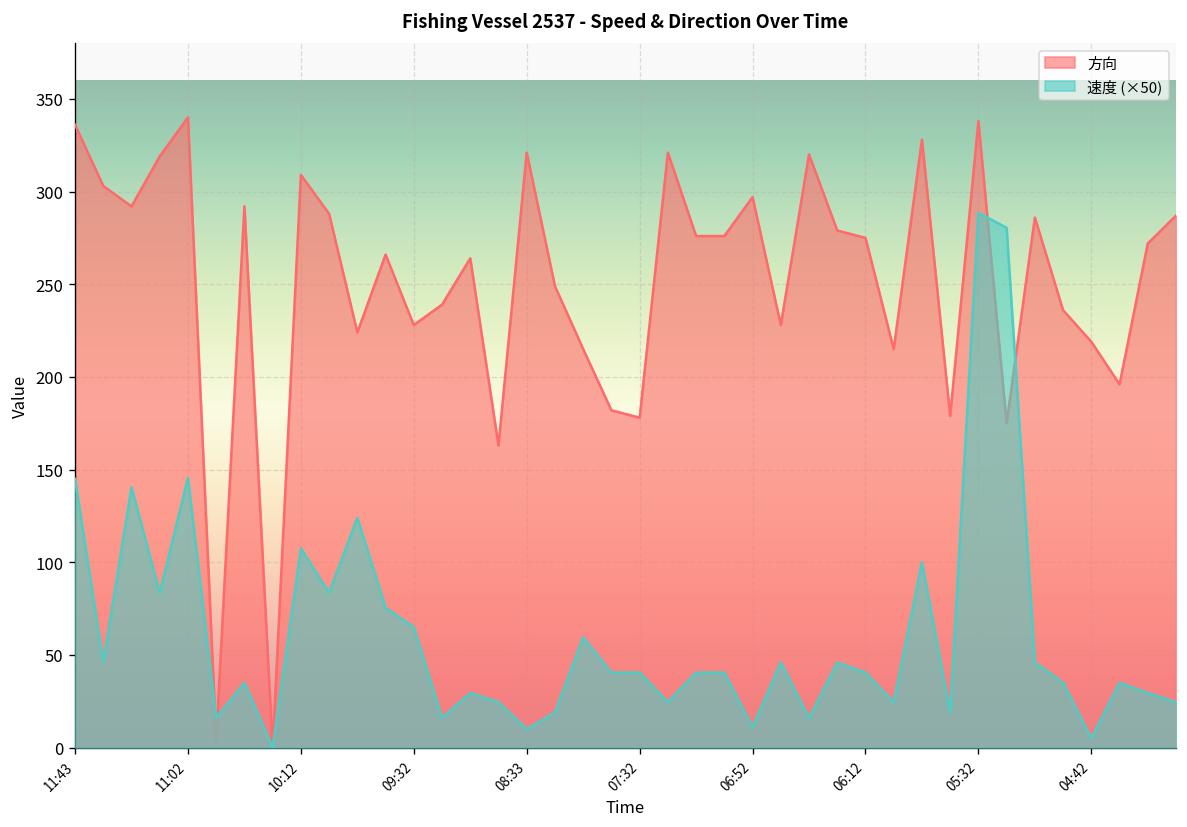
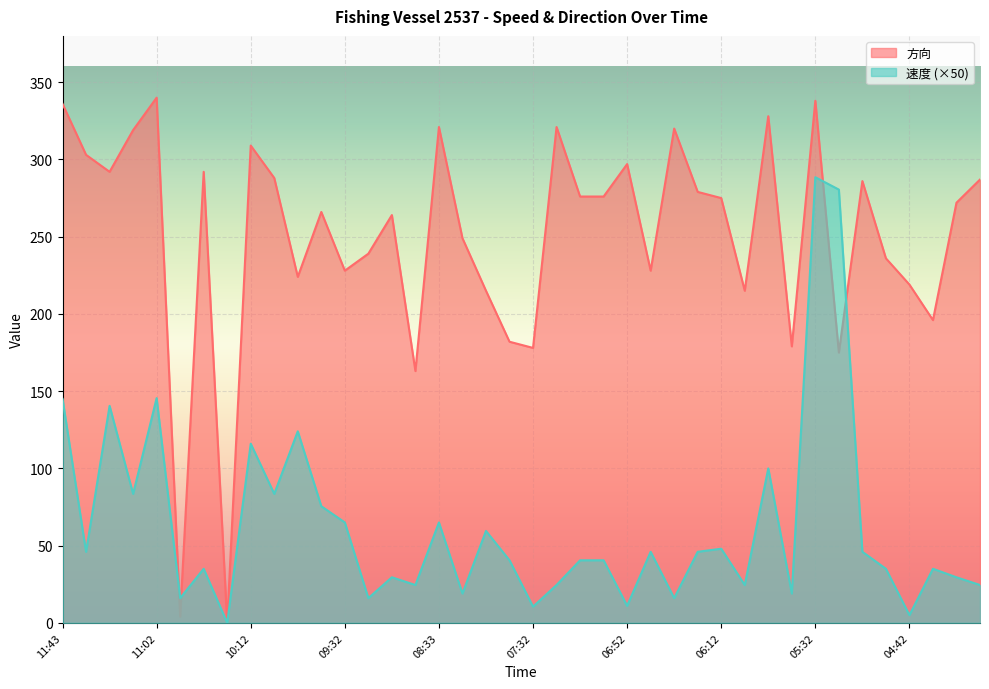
速度 (×50), 10:12: 108 -> 116
速度 (×50), 08:33: 10 -> 65
速度 (×50), 07:32: 41 -> 11
速度 (×50), 06:12: 41 -> 48
